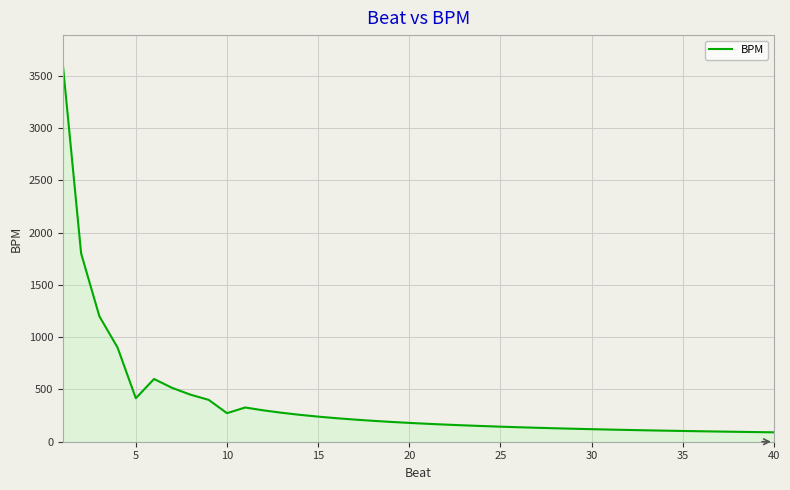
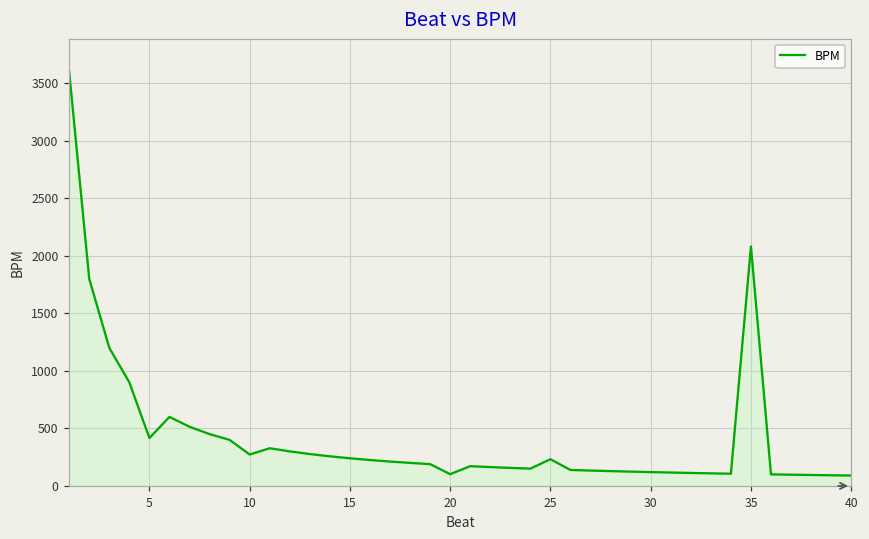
20: 180 -> 100
25: 140 -> 230
35: 100 -> 2080
